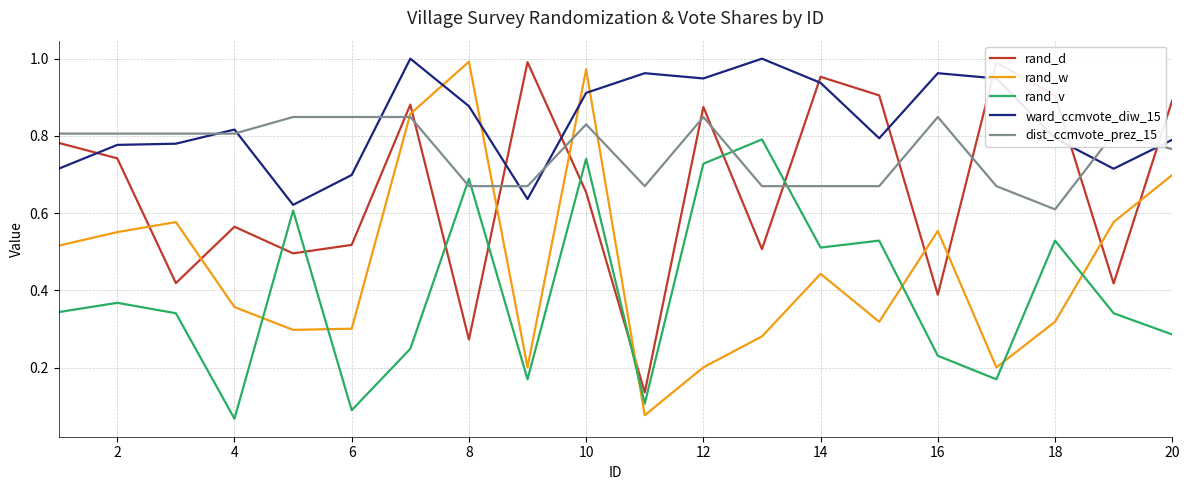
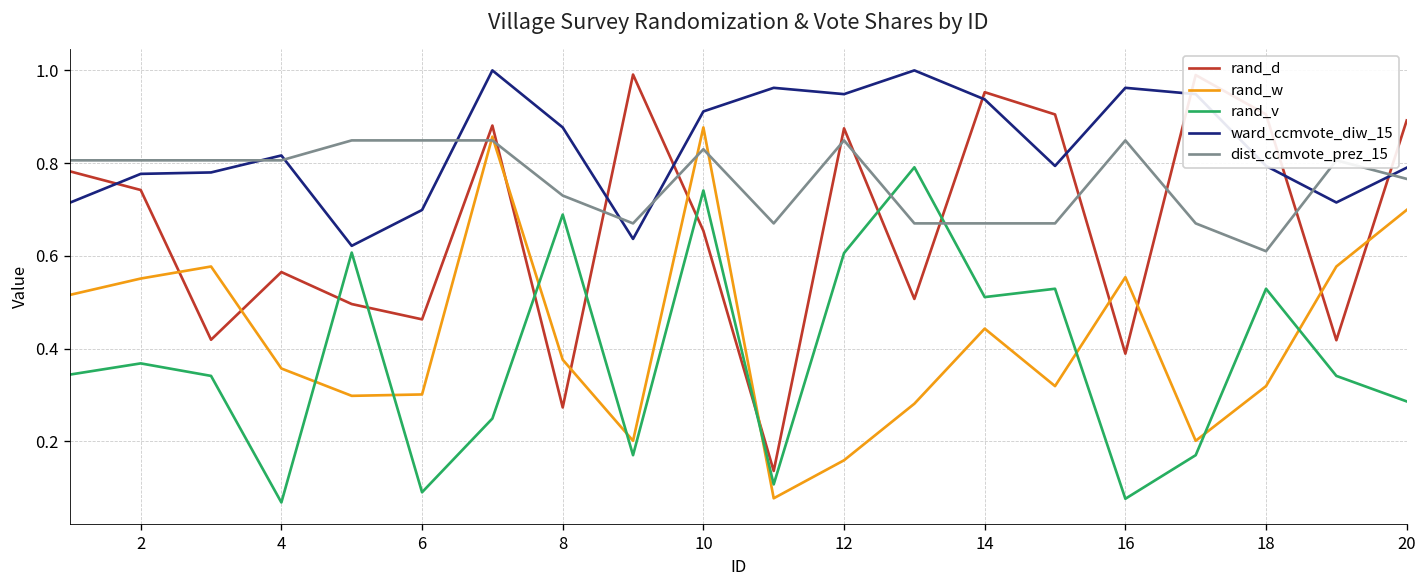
rand_d, 6: 0.52 -> 0.46
rand_w, 8: 0.99 -> 0.38
dist_ccmvote_prez_15, 8: 0.67 -> 0.73
rand_w, 10: 0.97 -> 0.88
rand_w, 12: 0.20 -> 0.16
rand_v, 12: 0.73 -> 0.61
rand_v, 16: 0.23 -> 0.08
